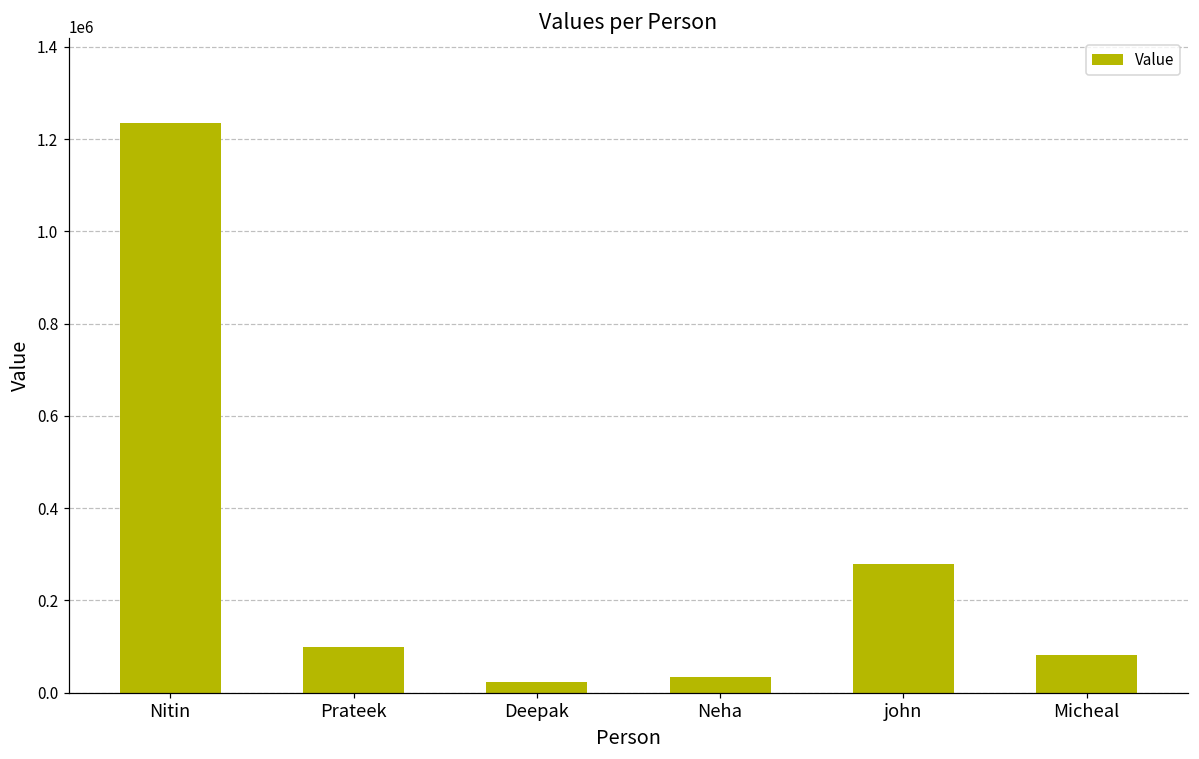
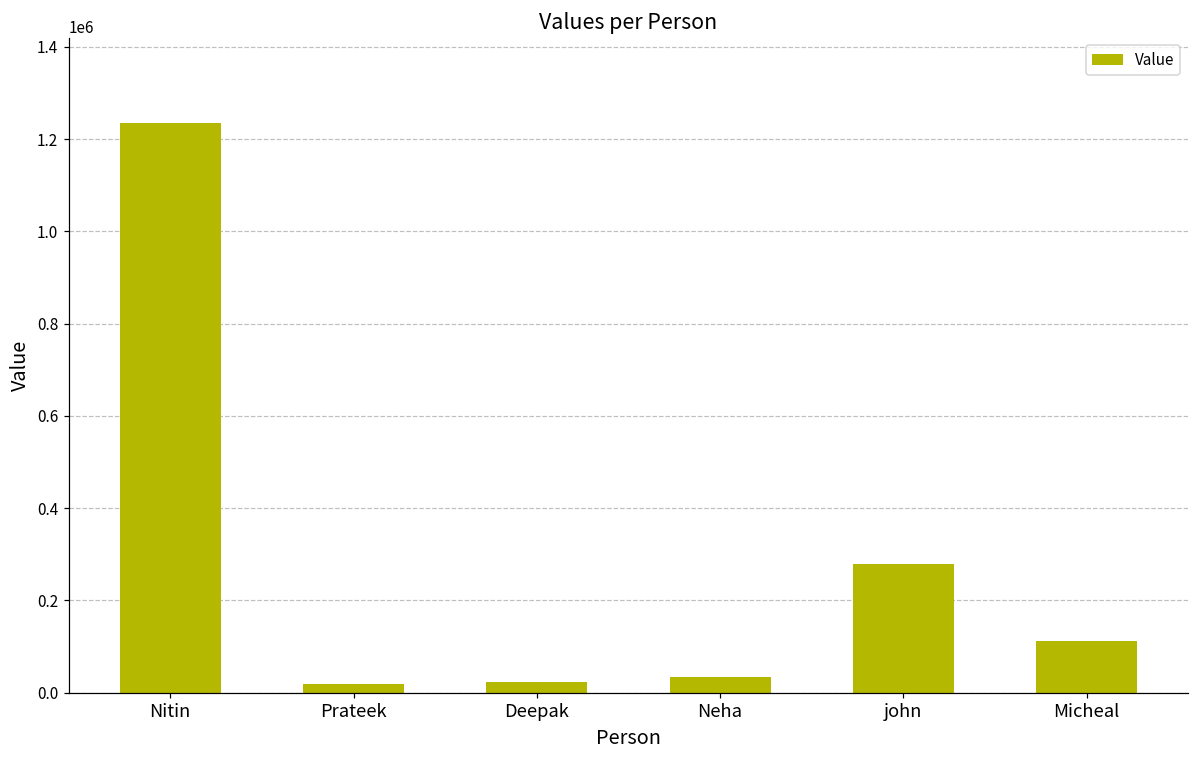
Prateek: 100000 -> 20000
Micheal: 80000 -> 110000
